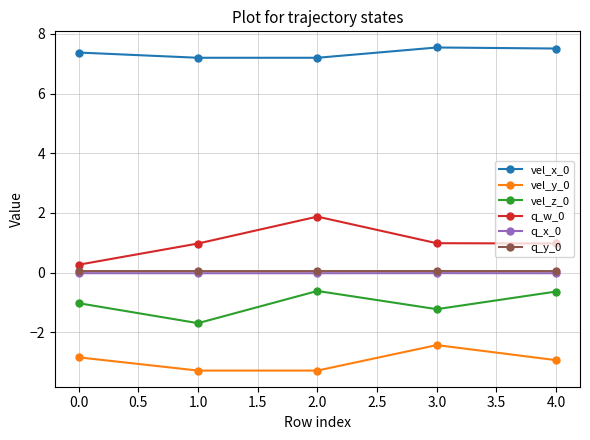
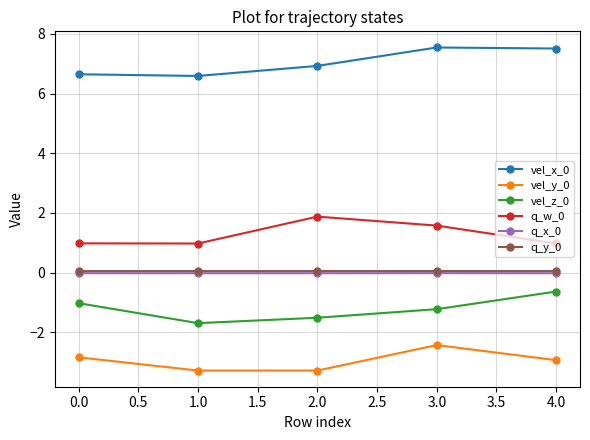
vel_x_0, 0.0: 7.4 -> 6.6
q_w_0, 0.0: 0.3 -> 1.0
vel_x_0, 1.0: 7.2 -> 6.6
vel_x_0, 2.0: 7.2 -> 6.9
vel_z_0, 2.0: -0.6 -> -1.5
q_w_0, 3.0: 1.0 -> 1.6
